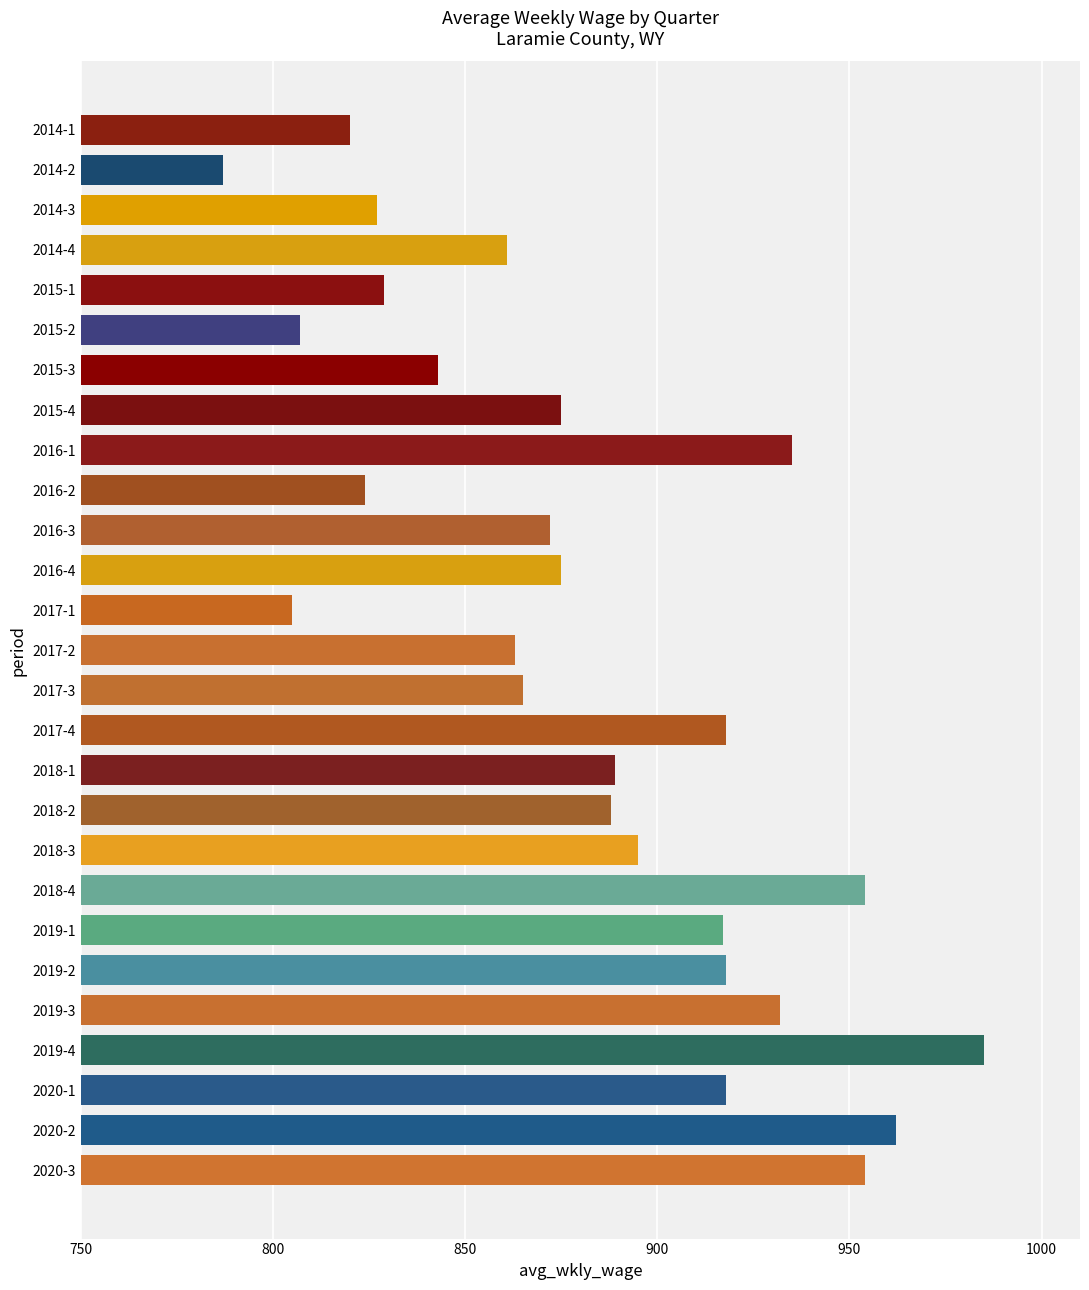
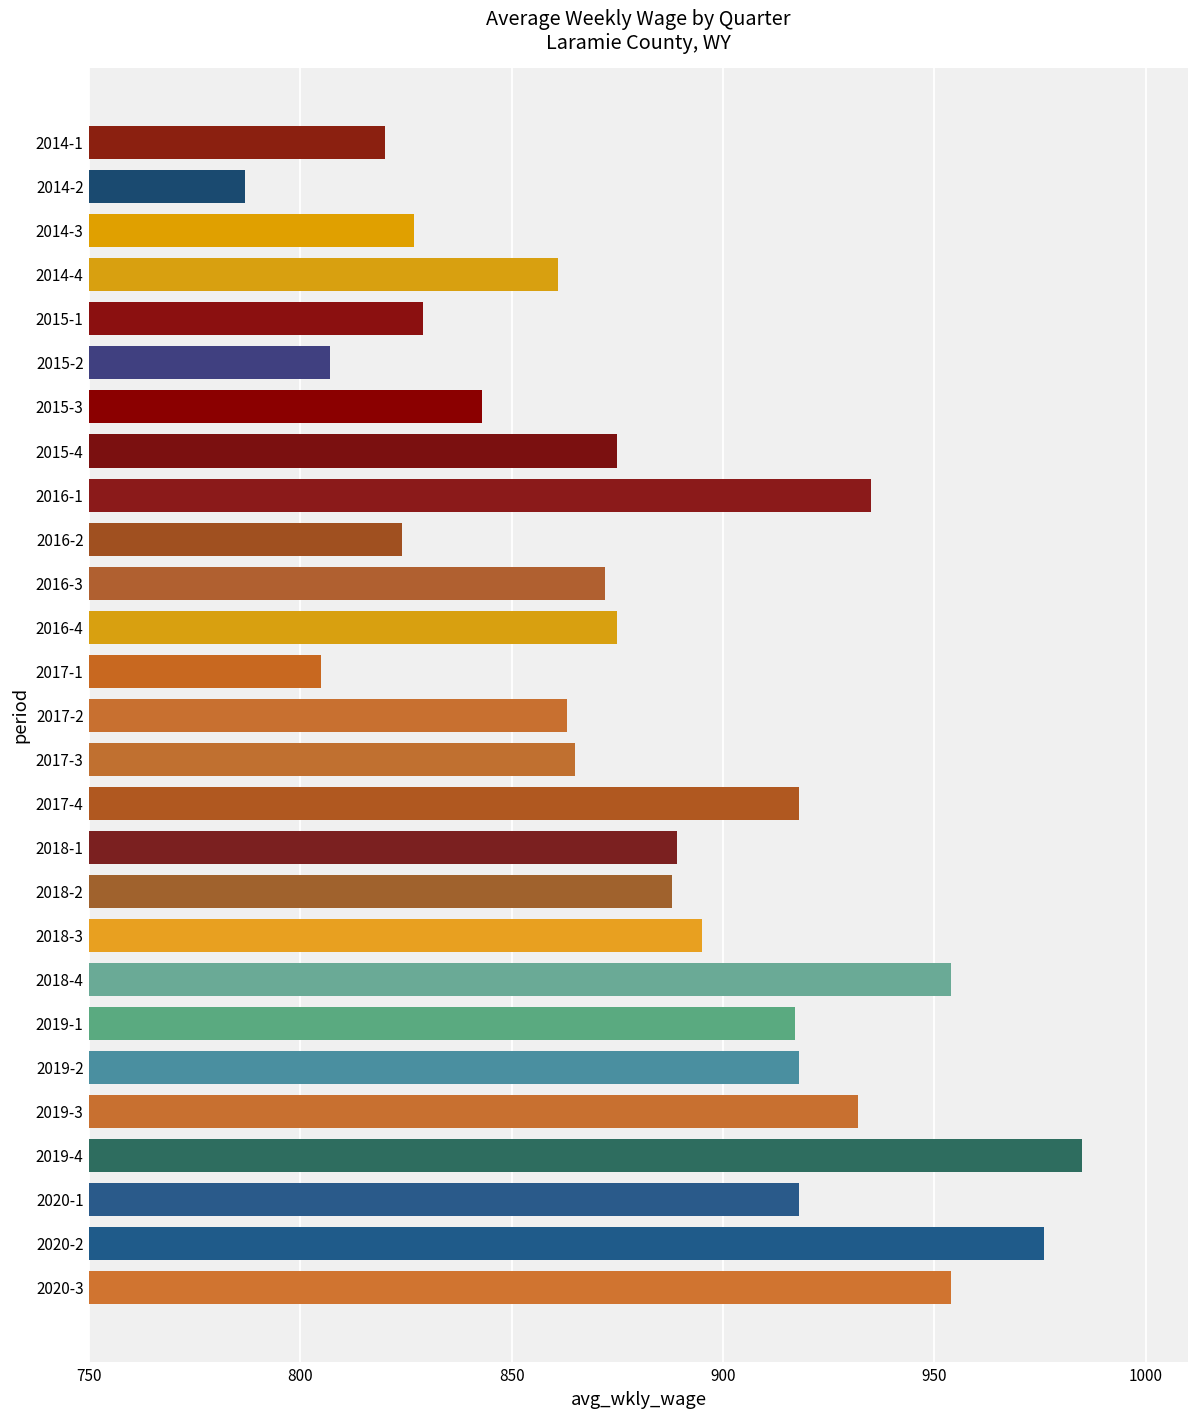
2020-2: 962 -> 976
